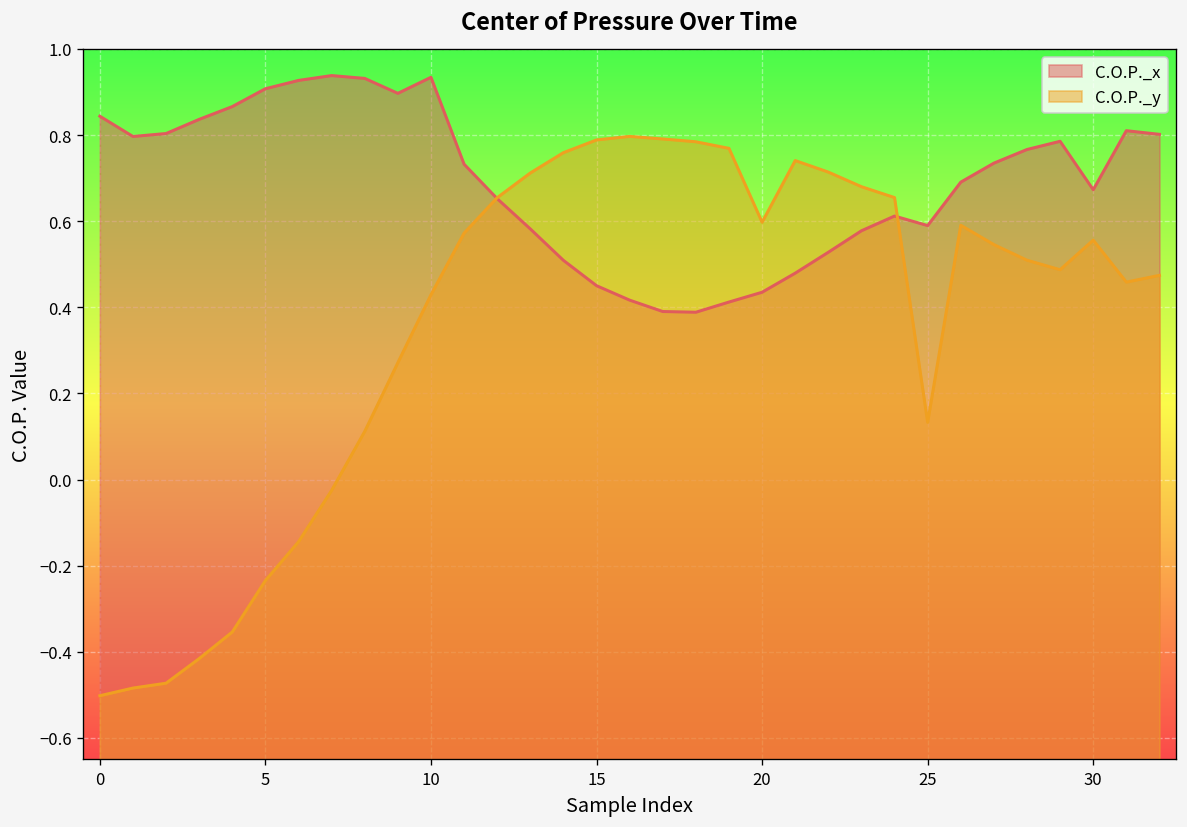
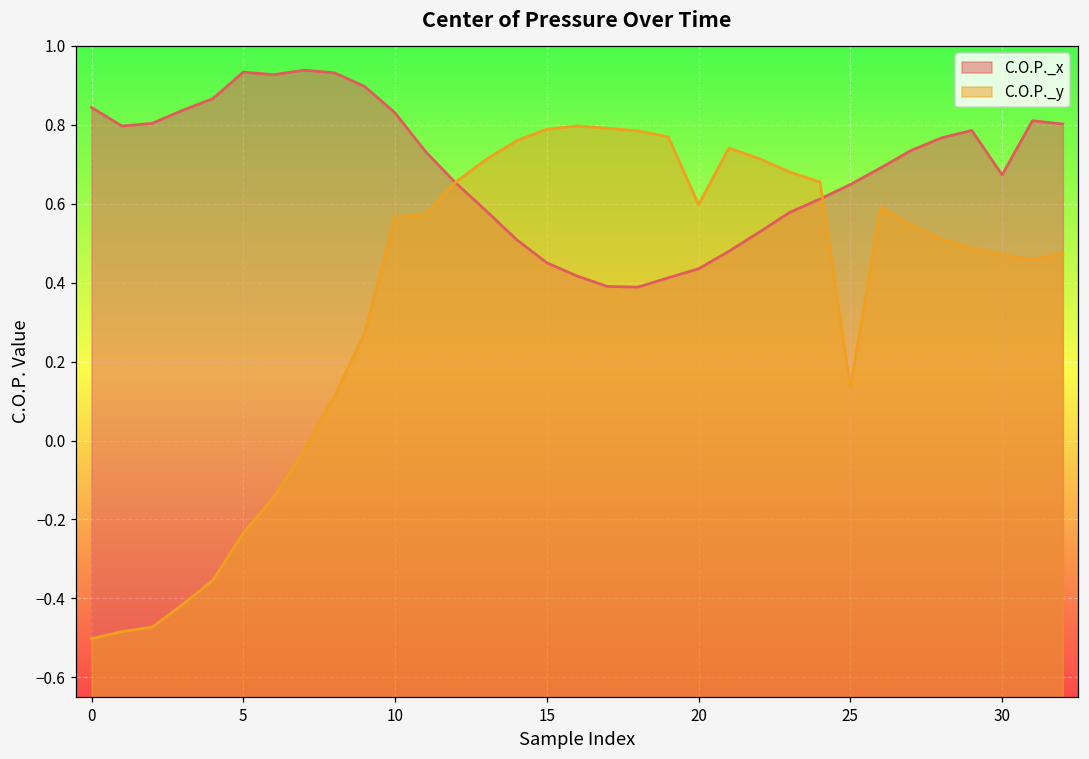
C.O.P._x, 5: 0.91 -> 0.93
C.O.P._x, 10: 0.93 -> 0.83
C.O.P._y, 10: 0.43 -> 0.57
C.O.P._x, 25: 0.59 -> 0.65
C.O.P._y, 30: 0.56 -> 0.47
